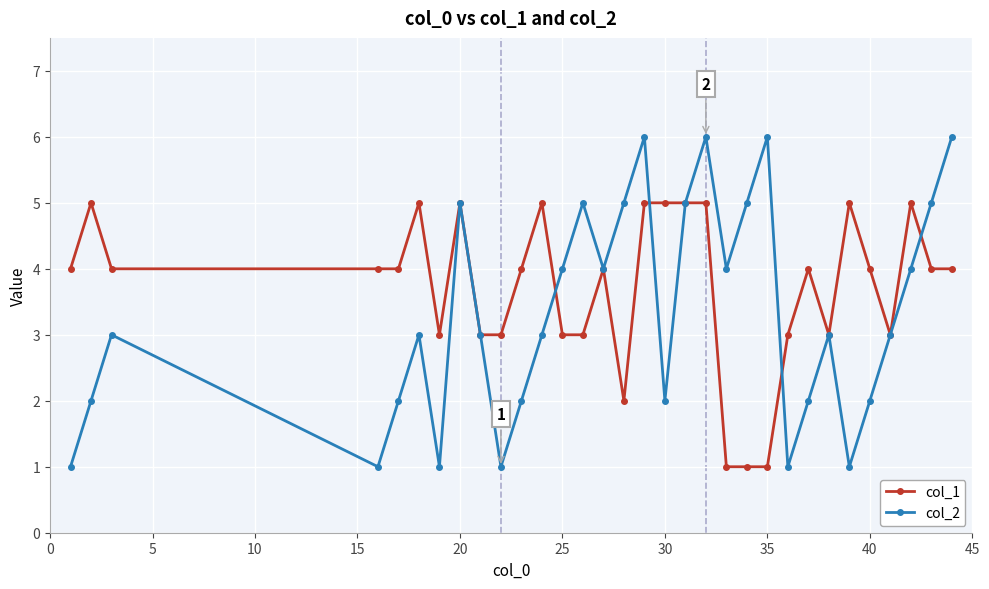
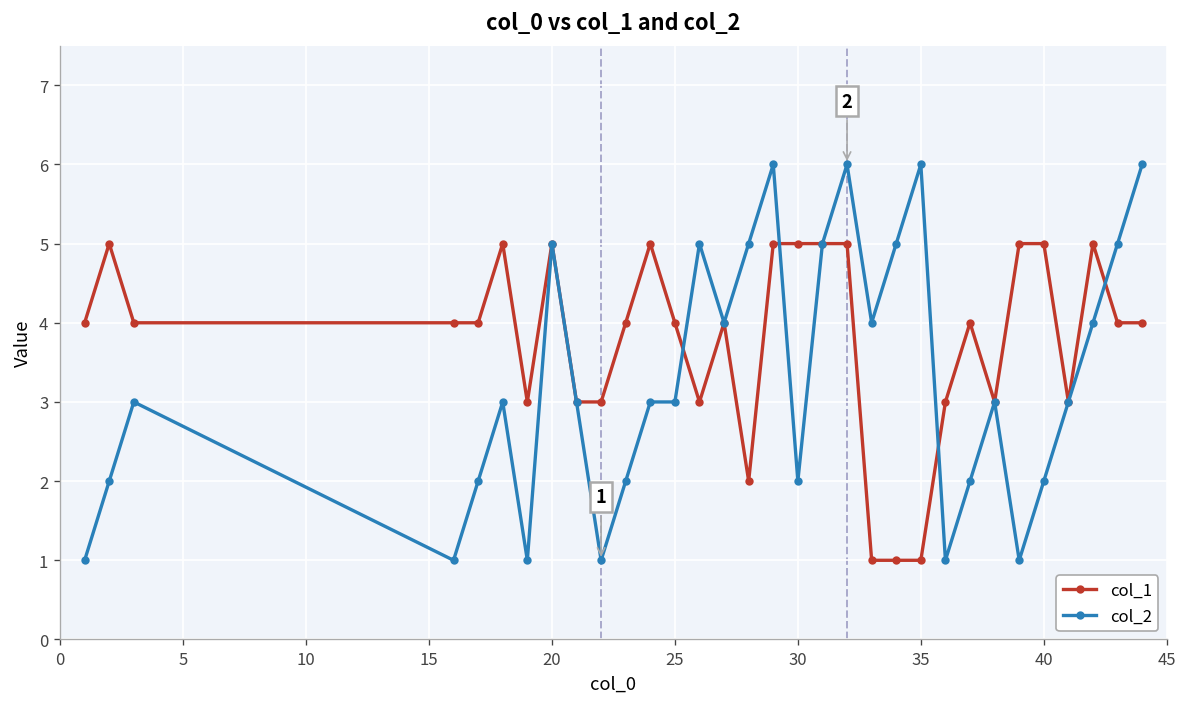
col_1, 25: 3 -> 4
col_2, 25: 4 -> 3
col_1, 40: 4 -> 5
